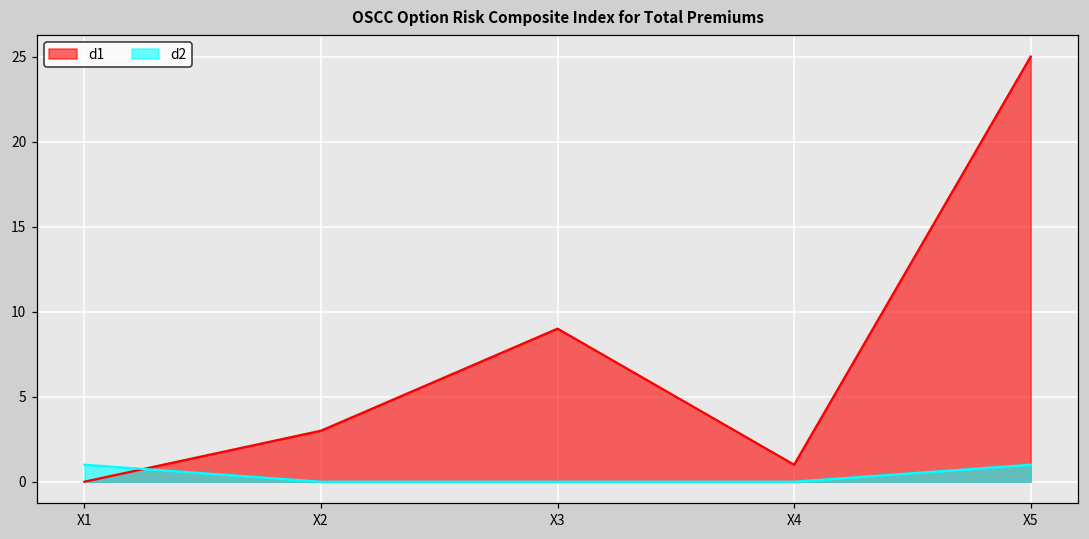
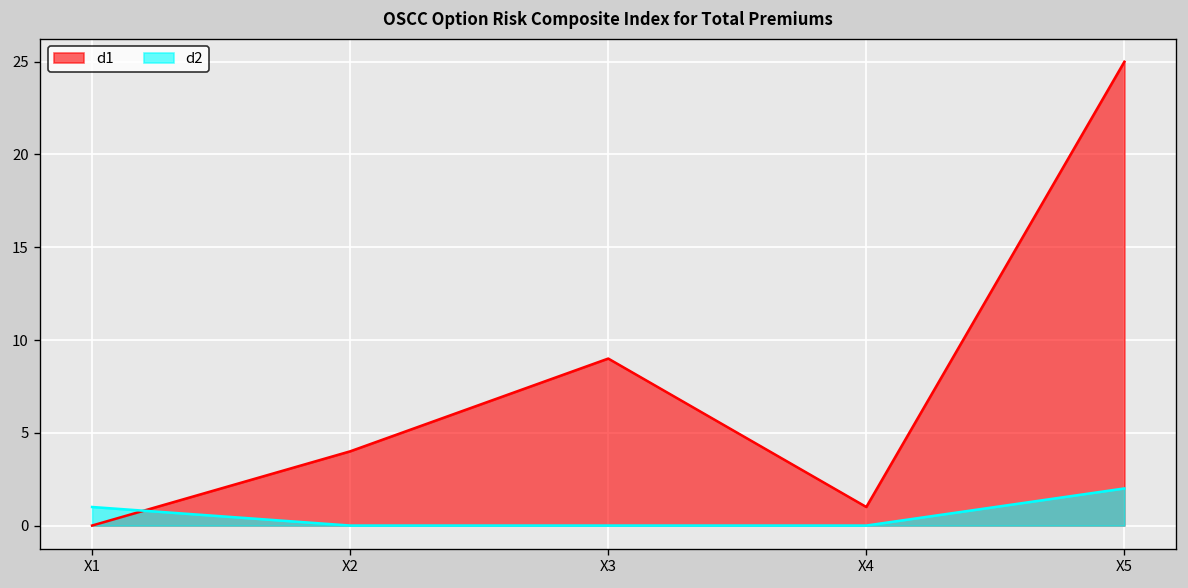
d1, X2: 3 -> 4
d2, X5: 1 -> 2
